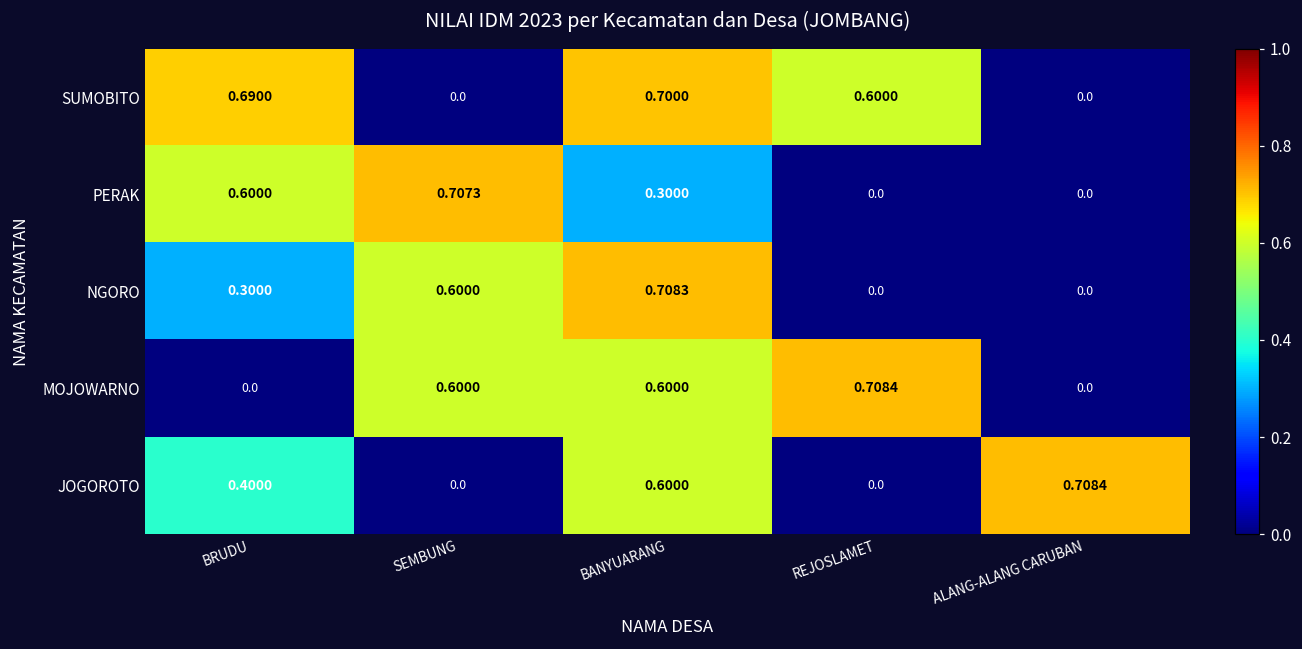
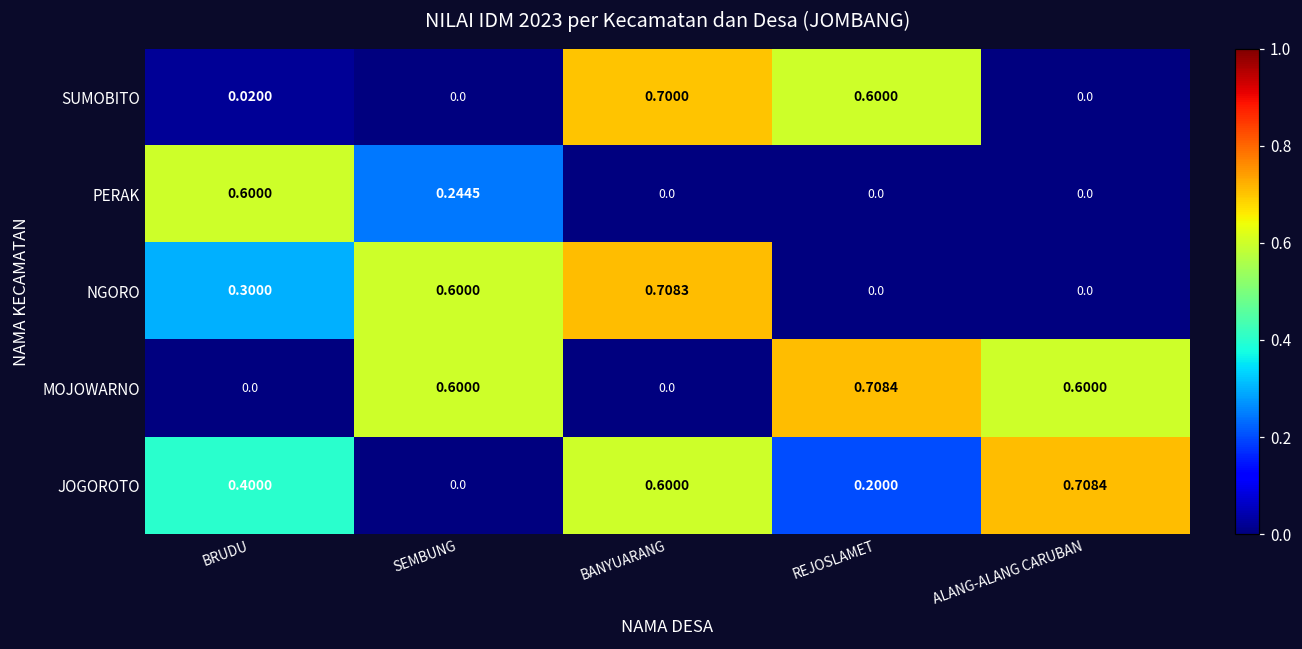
SUMOBITO, BRUDU: 0.6900 -> 0.0200
PERAK, SEMBUNG: 0.7073 -> 0.2445
PERAK, BANYUARANG: 0.3000 -> 0.0
MOJOWARNO, BANYUARANG: 0.6000 -> 0.0
MOJOWARNO, ALANG-ALANG CARUBAN: 0.0 -> 0.6000
JOGOROTO, REJOSLAMET: 0.0 -> 0.2000
